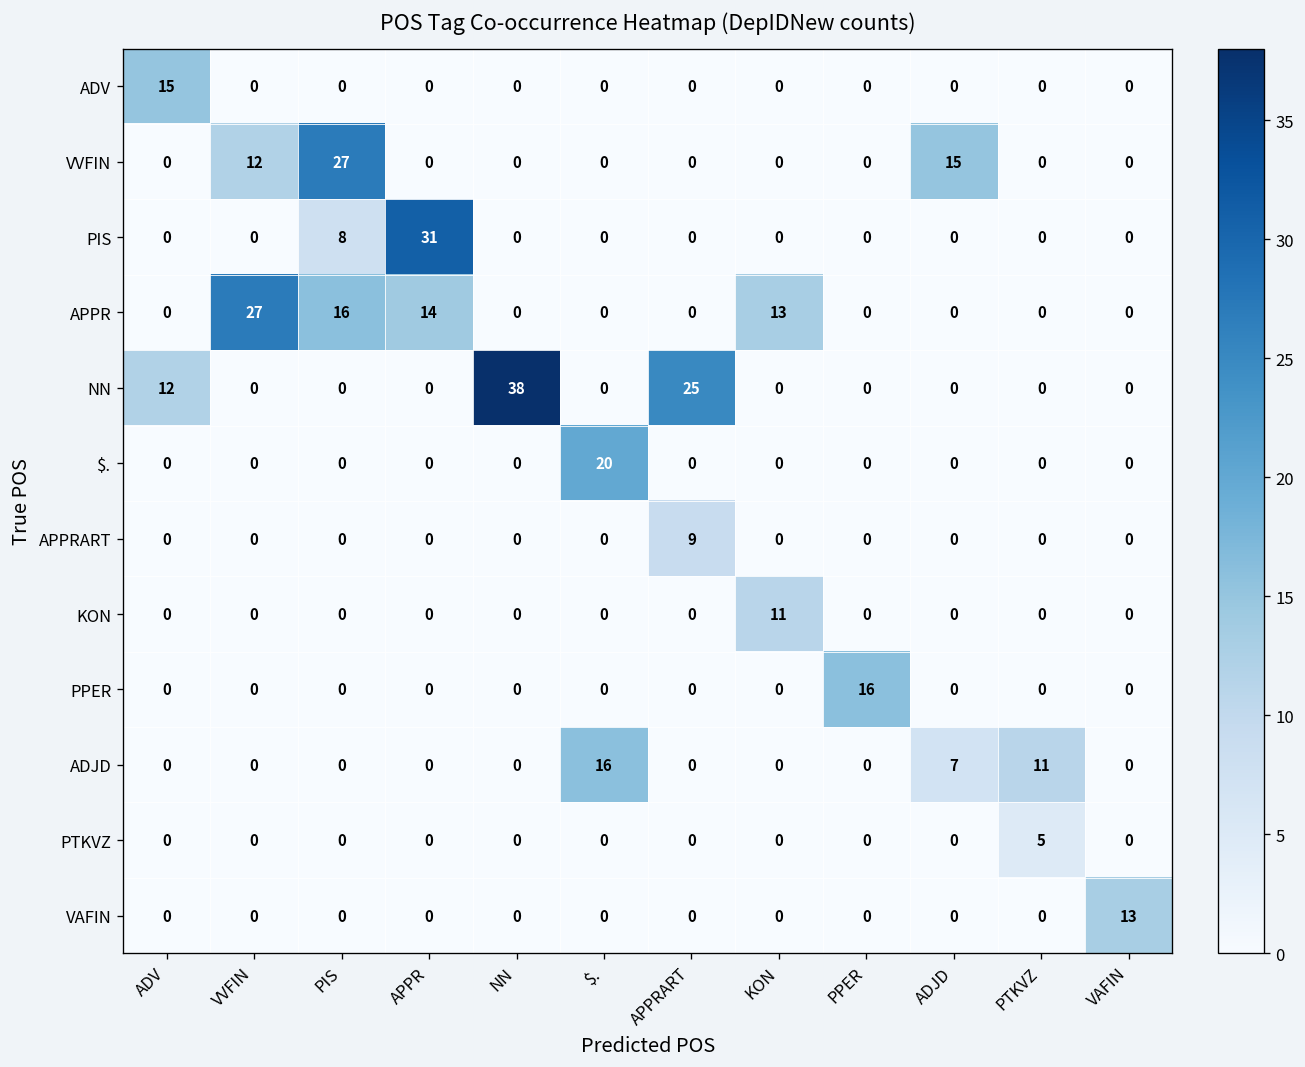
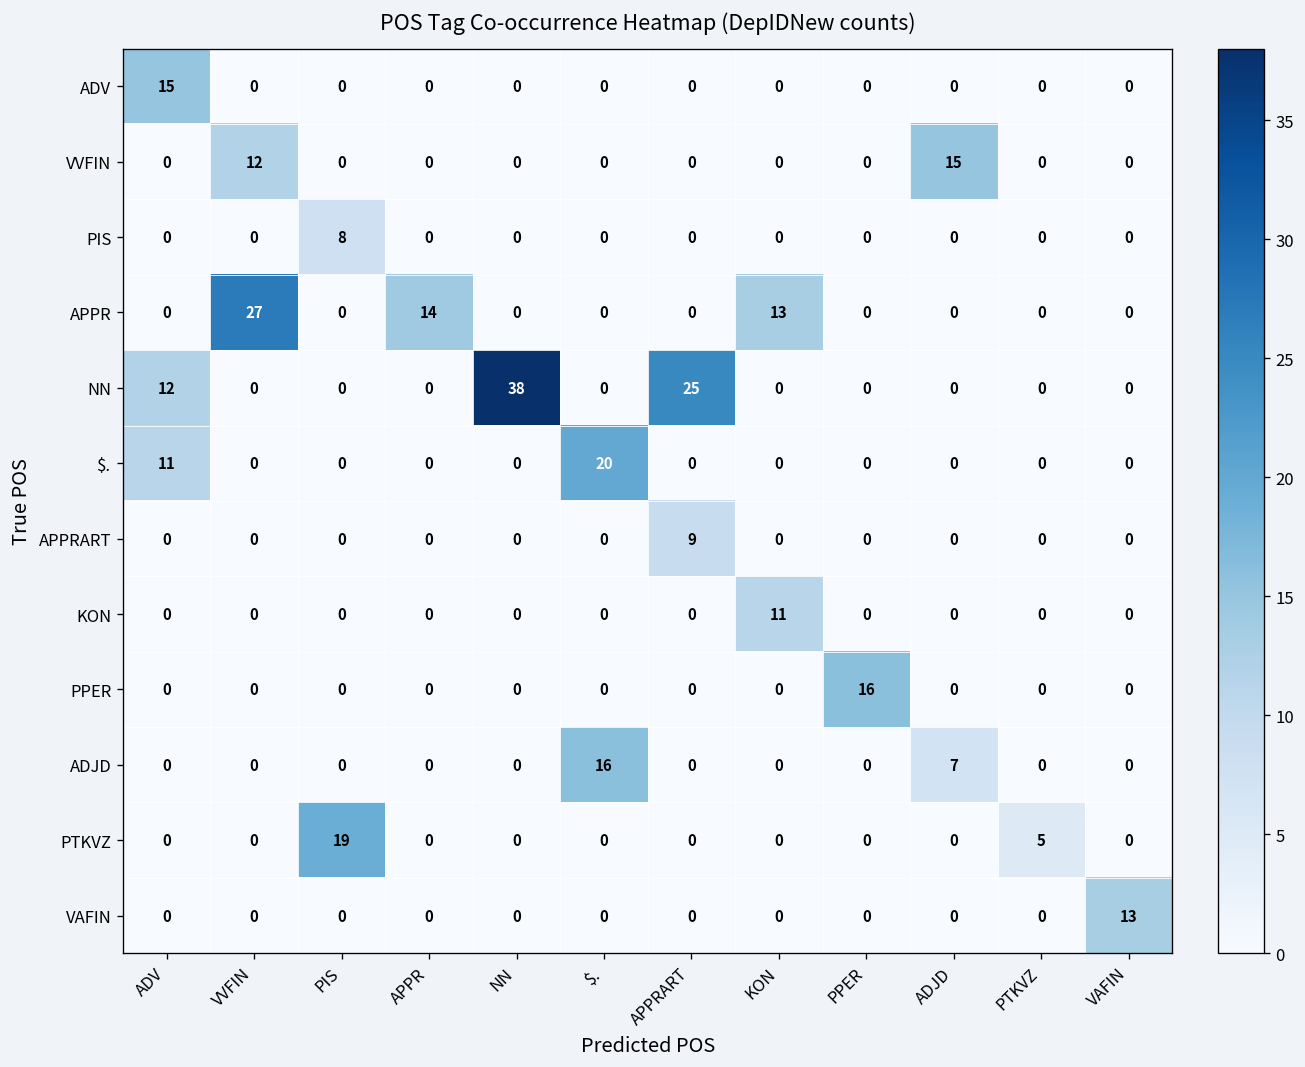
VVFIN, PIS: 27 -> 0
PIS, APPR: 31 -> 0
APPR, PIS: 16 -> 0
$., ADV: 0 -> 11
ADJD, PTKVZ: 11 -> 0
PTKVZ, PIS: 0 -> 19
